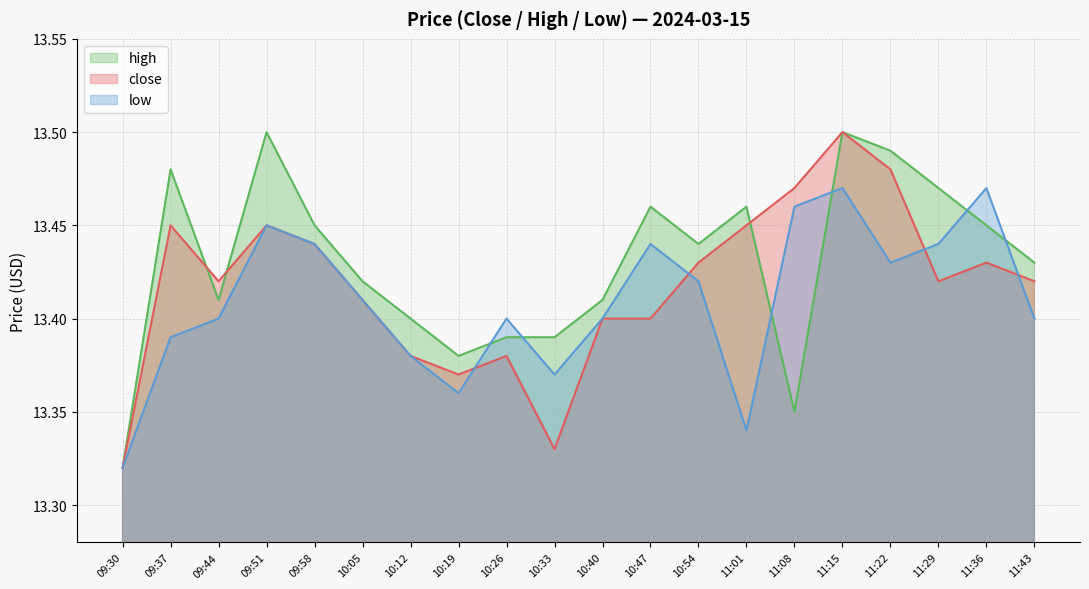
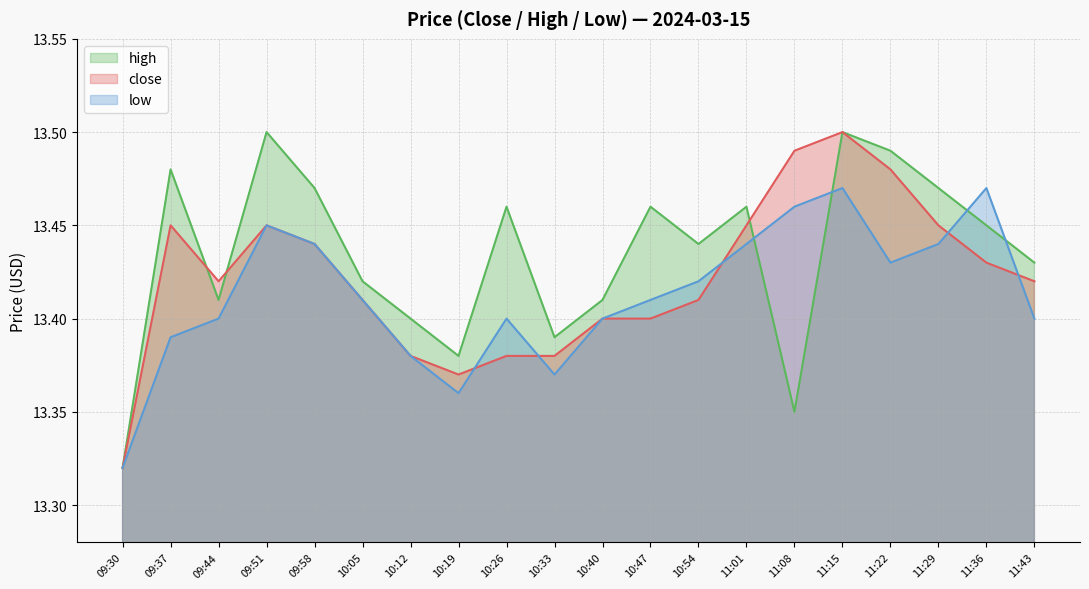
high, 09:58: 13.45 -> 13.47
high, 10:26: 13.39 -> 13.46
close, 10:33: 13.33 -> 13.38
low, 10:47: 13.44 -> 13.41
close, 10:54: 13.43 -> 13.41
low, 11:01: 13.34 -> 13.44
close, 11:08: 13.47 -> 13.49
close, 11:29: 13.42 -> 13.45
